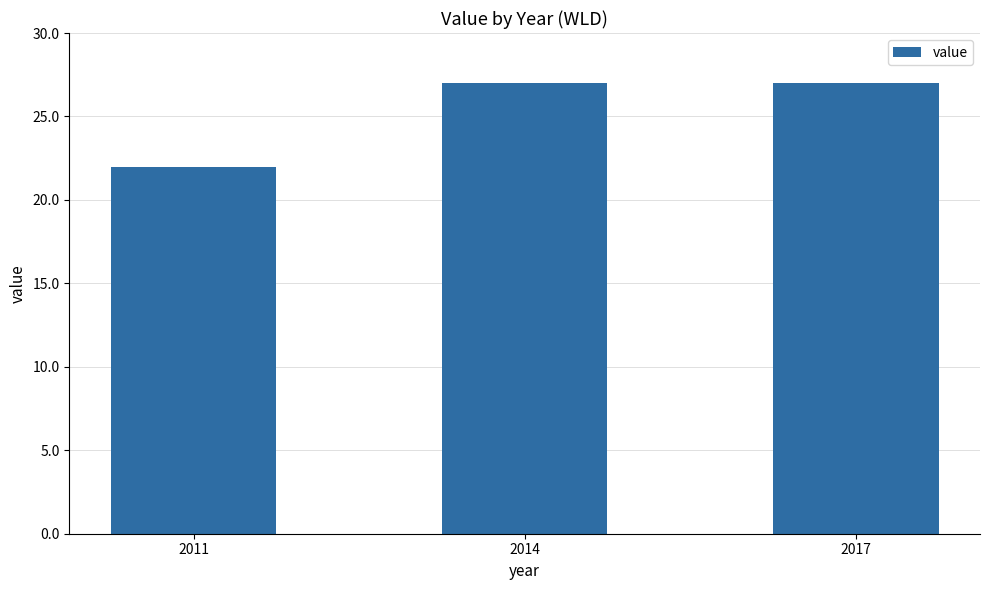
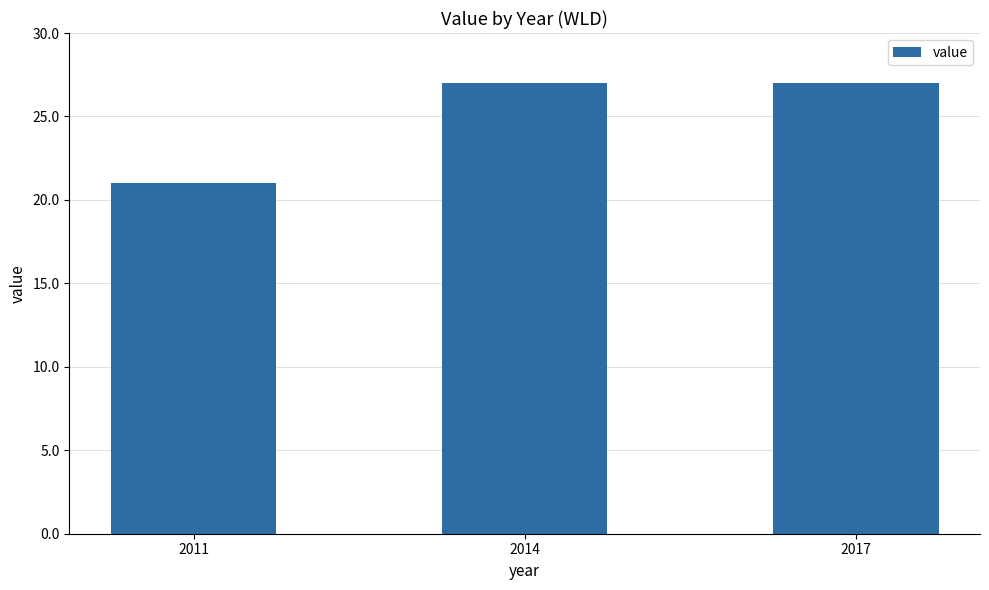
2011: 22 -> 21
